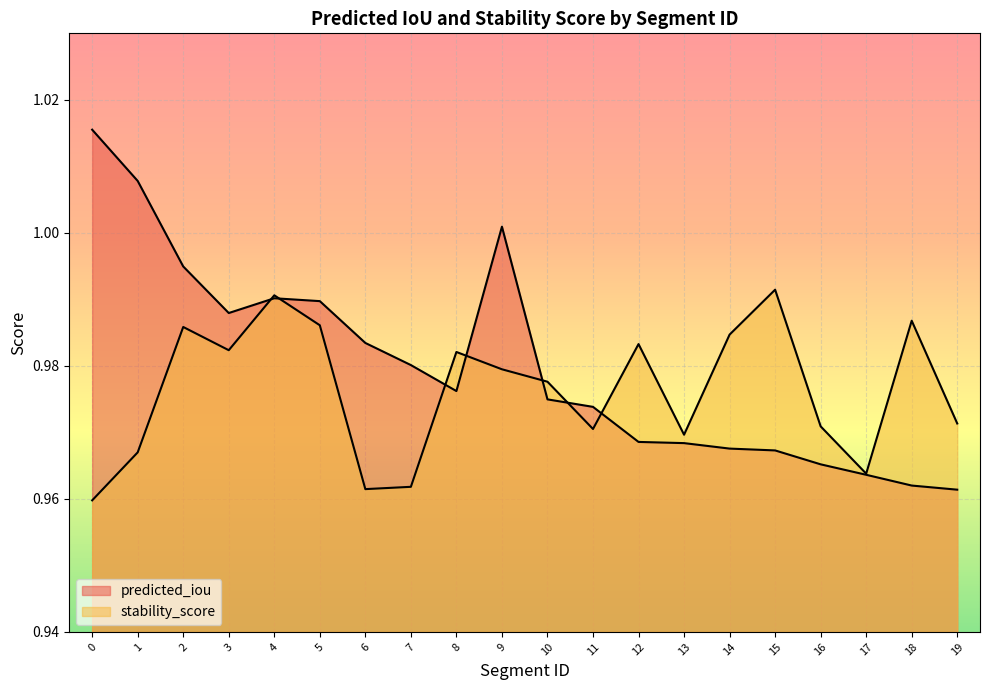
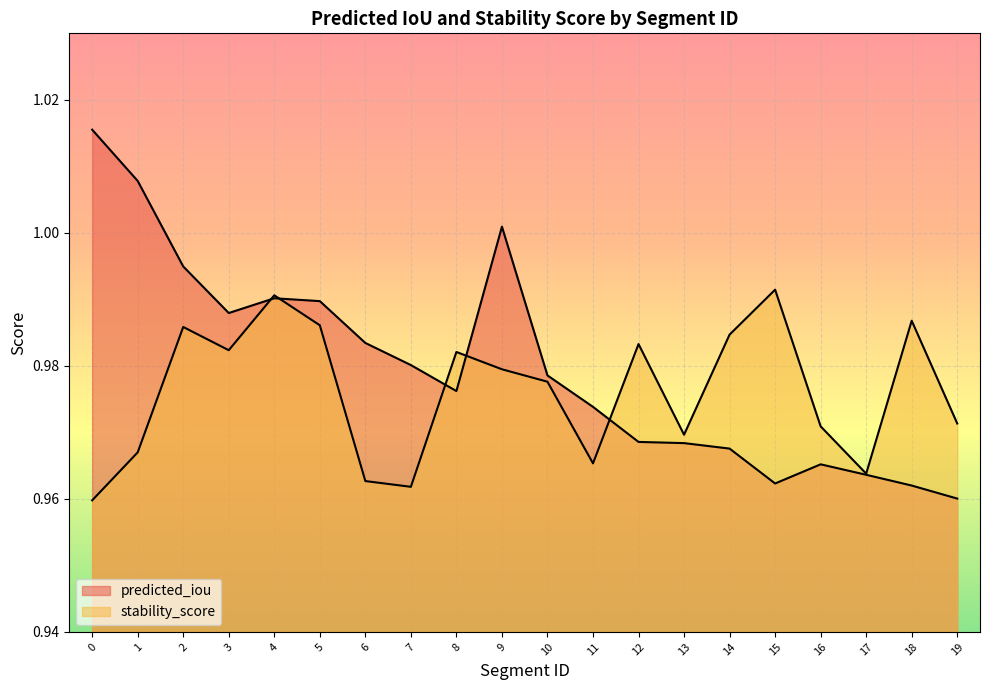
stability_score, 6: 0.961 -> 0.963
predicted_iou, 10: 0.975 -> 0.979
stability_score, 11: 0.971 -> 0.965
predicted_iou, 15: 0.967 -> 0.962
predicted_iou, 19: 0.961 -> 0.960
